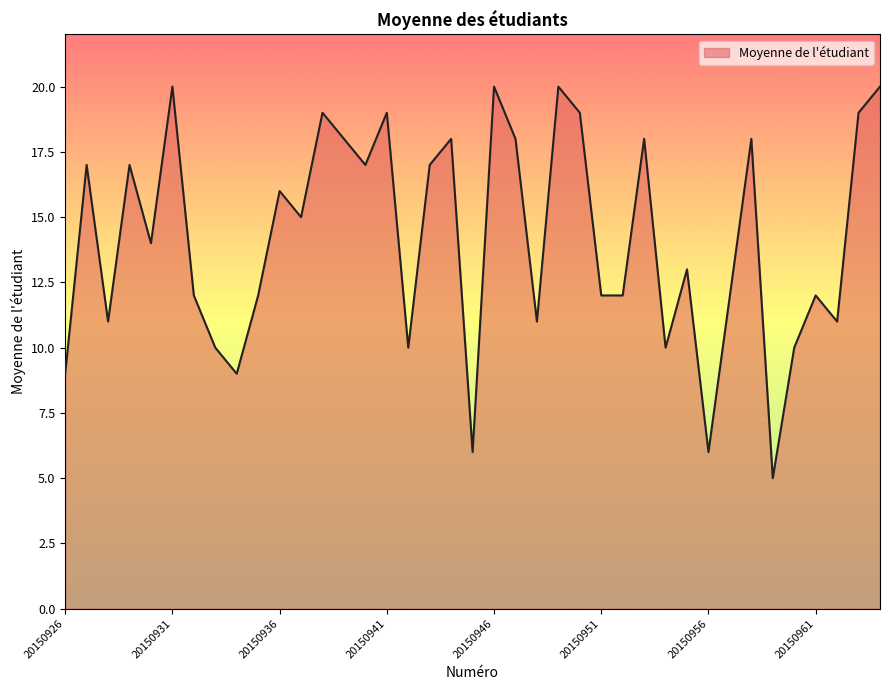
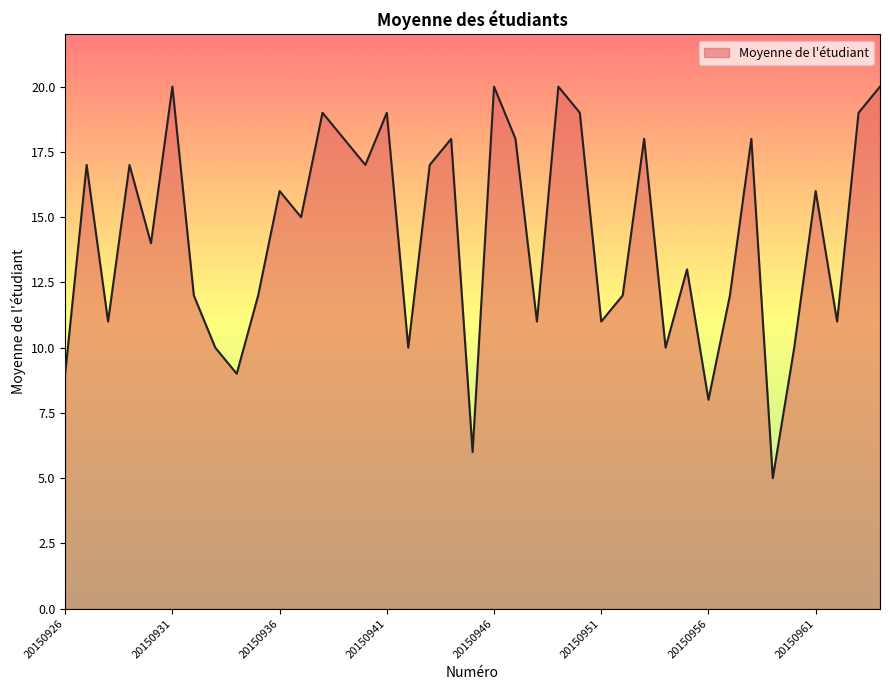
20150951: 12 -> 11
20150956: 6 -> 8
20150961: 12 -> 16
